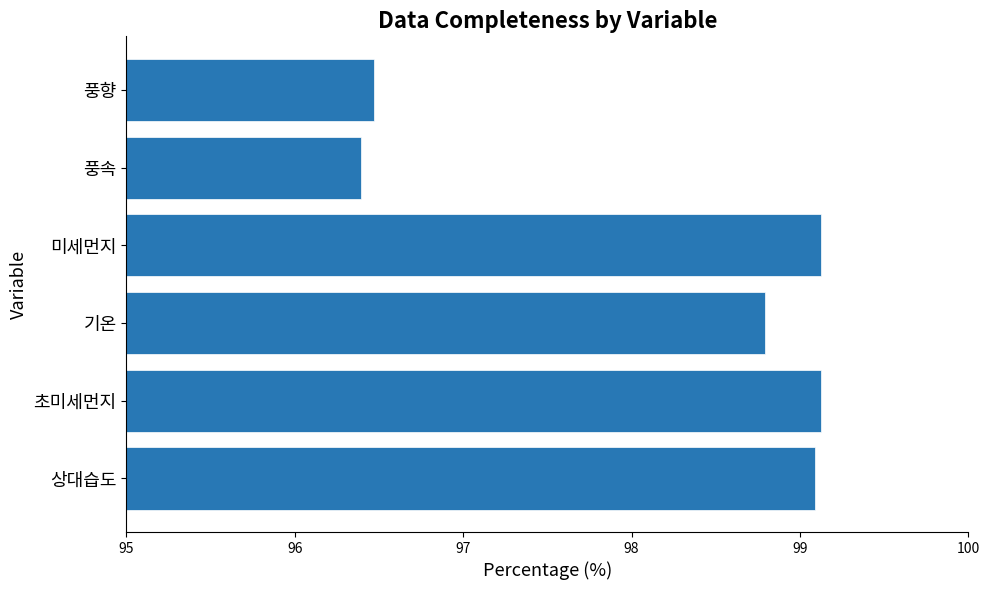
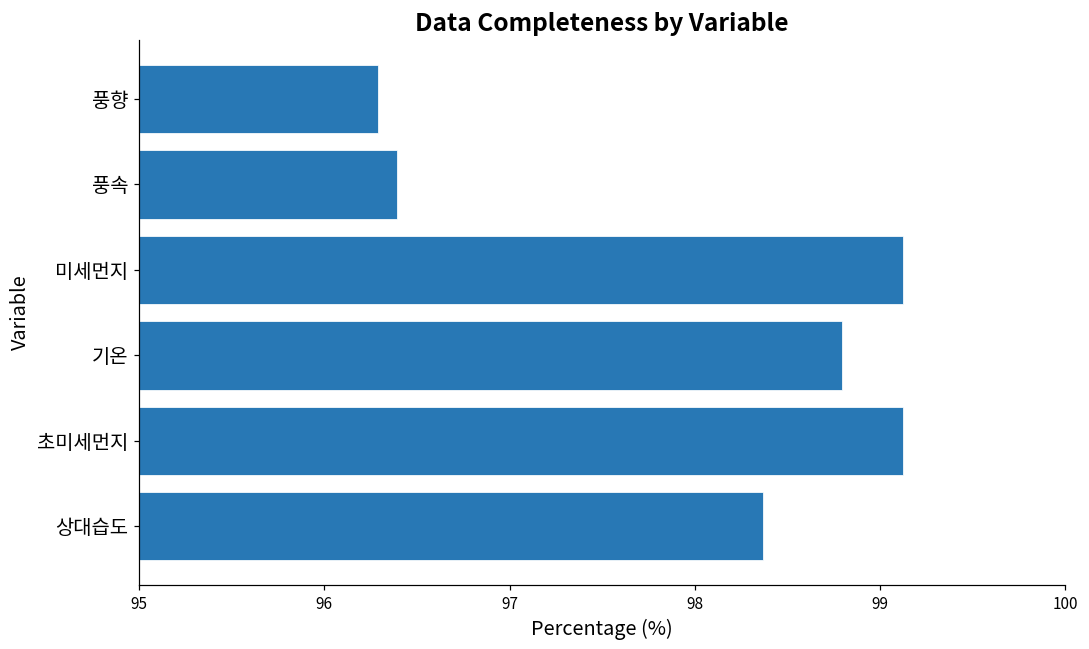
풍향: 96.47 -> 96.29
상대습도: 99.09 -> 98.37
